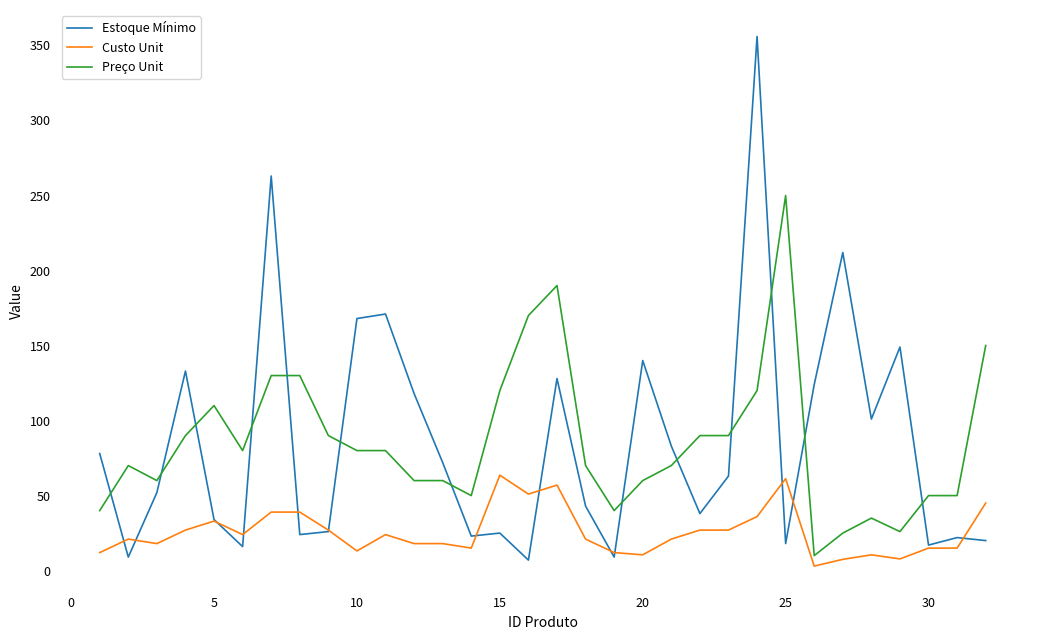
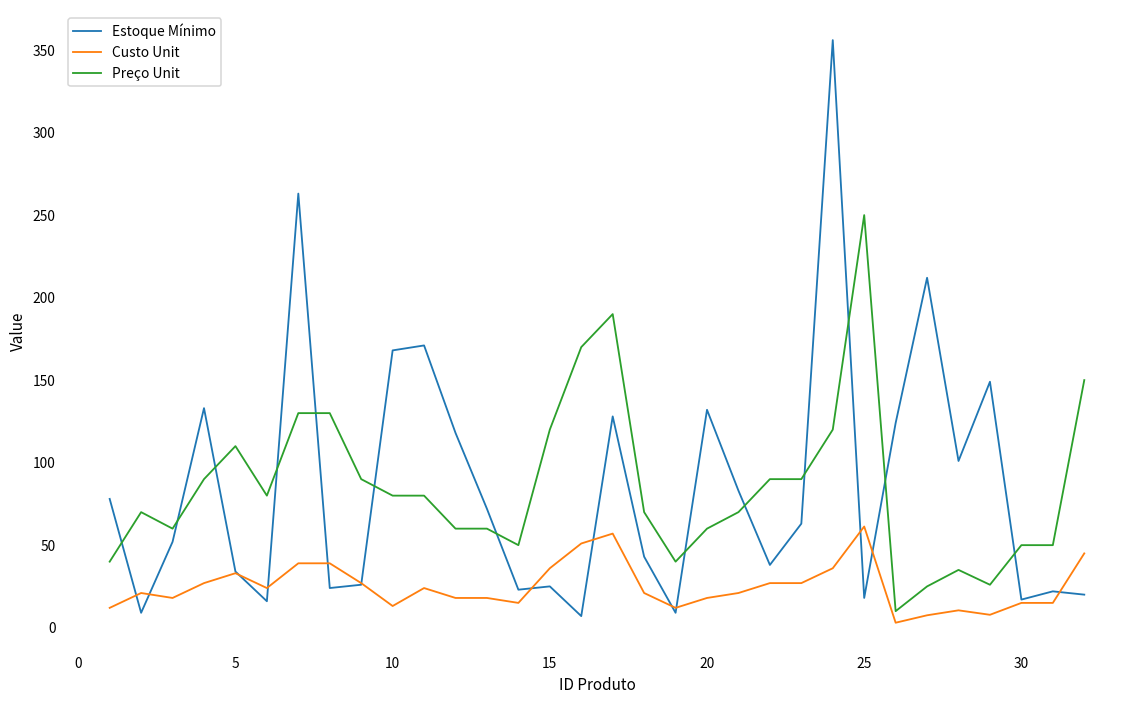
Custo Unit, 15: 64 -> 36
Estoque Mínimo, 20: 140 -> 132
Custo Unit, 20: 11 -> 18
